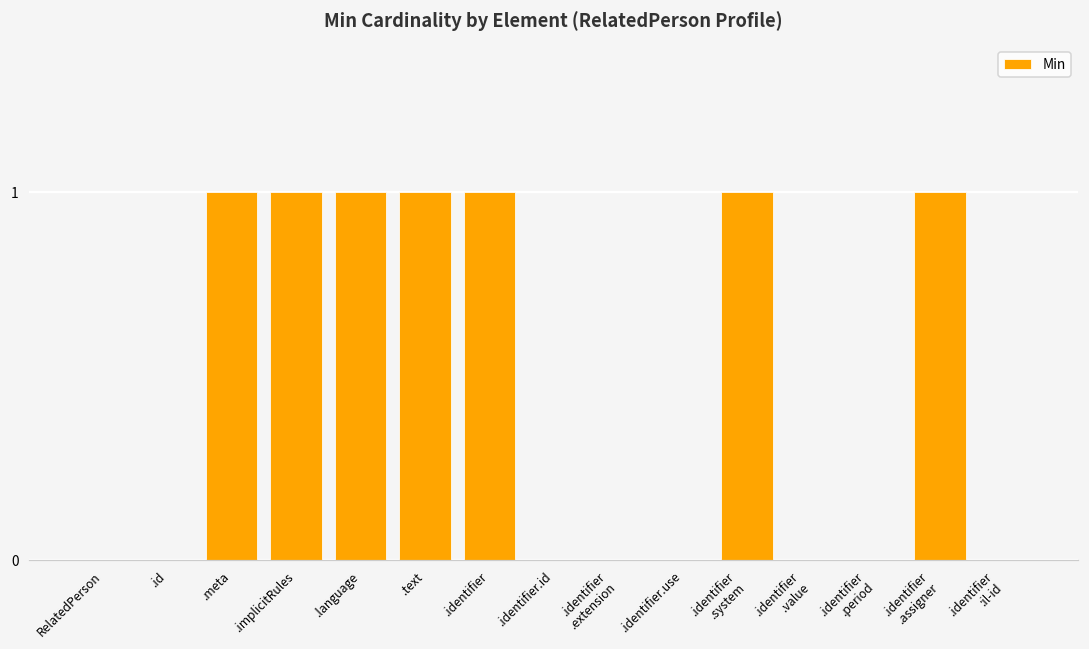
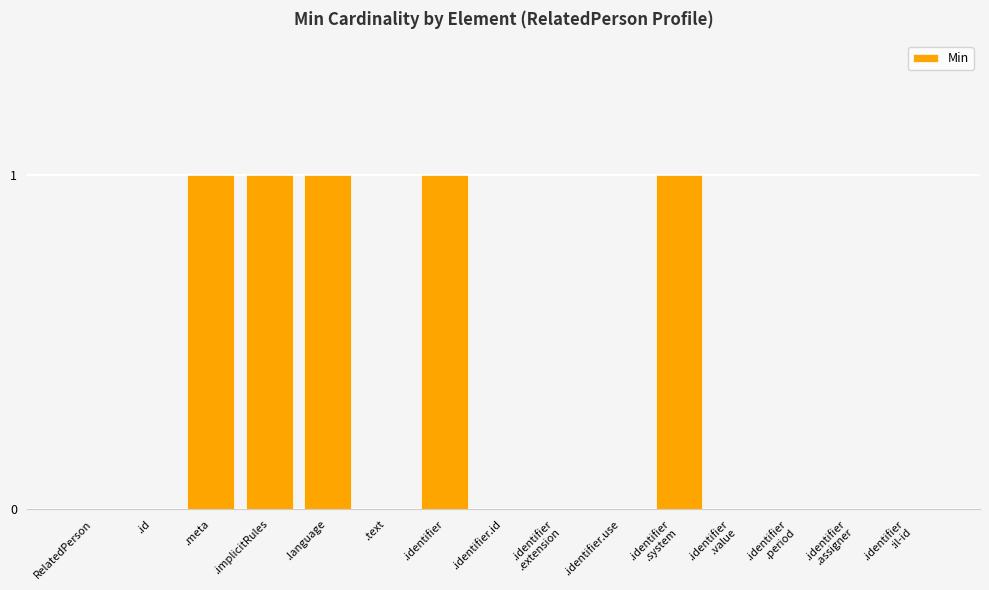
.text: 1 -> 0
.identifier .assigner: 1 -> 0
